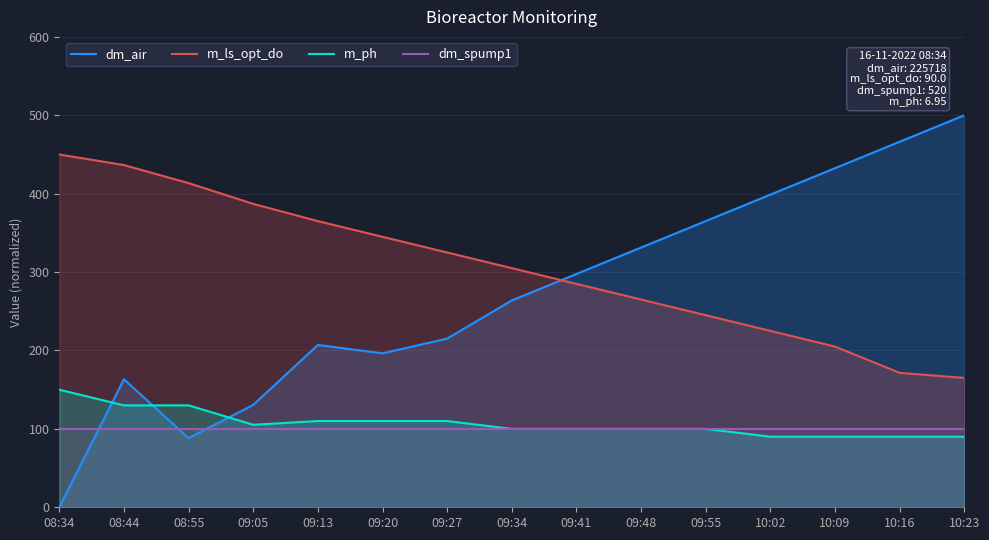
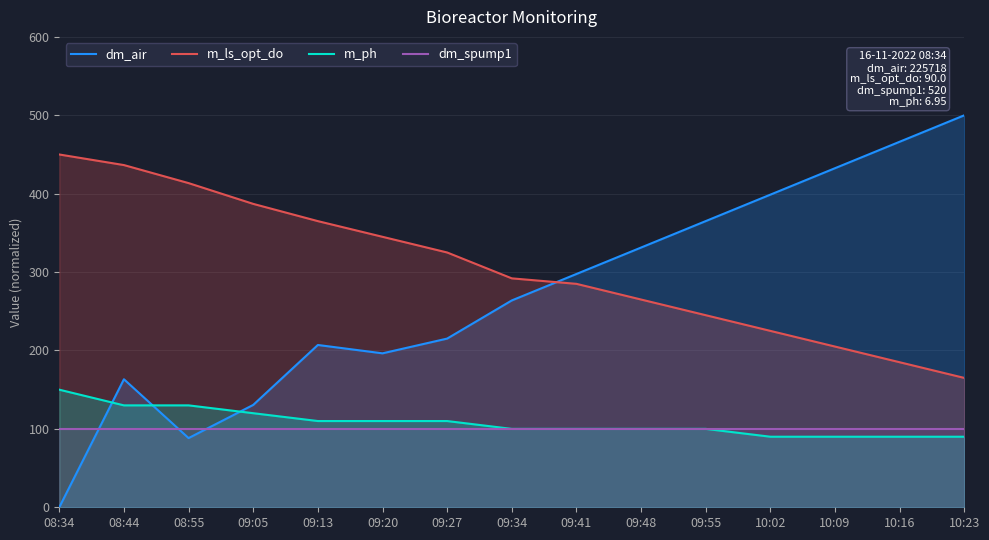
m_ph, 09:05: 110 -> 120
m_ls_opt_do, 09:34: 310 -> 290
m_ls_opt_do, 10:16: 170 -> 190
